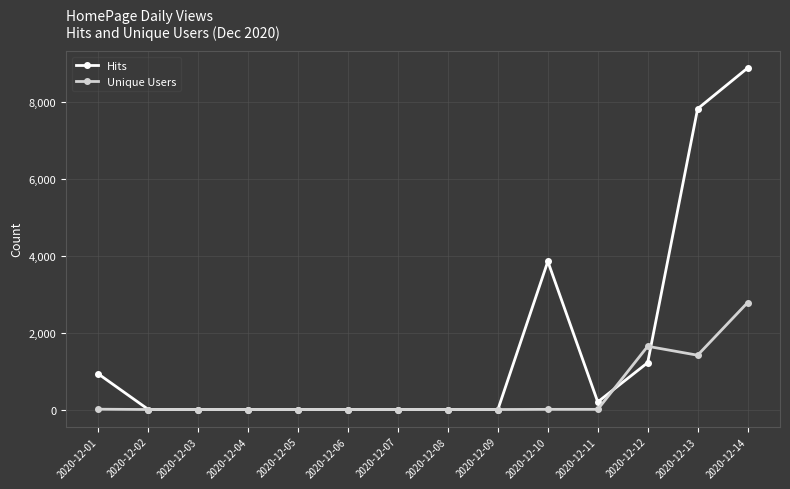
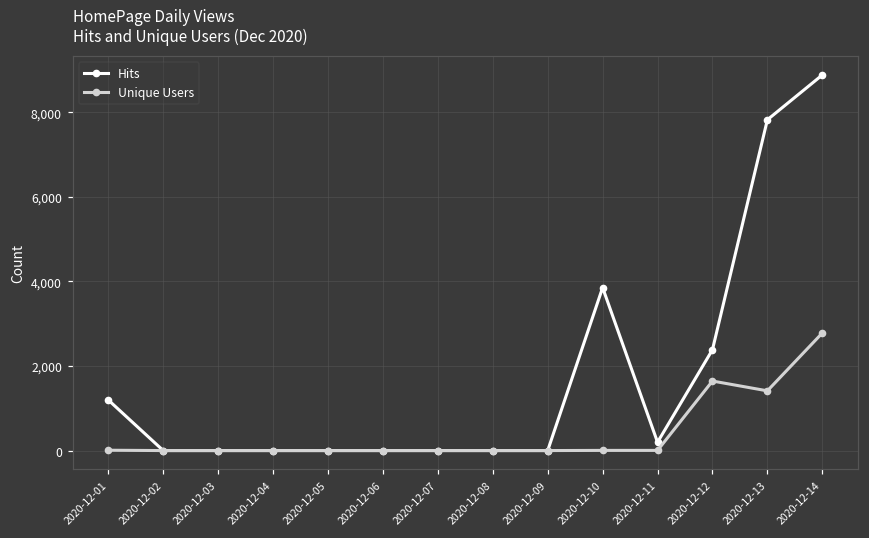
Hits, 2020-12-01: 900 -> 1,200
Hits, 2020-12-12: 1,200 -> 2,400
